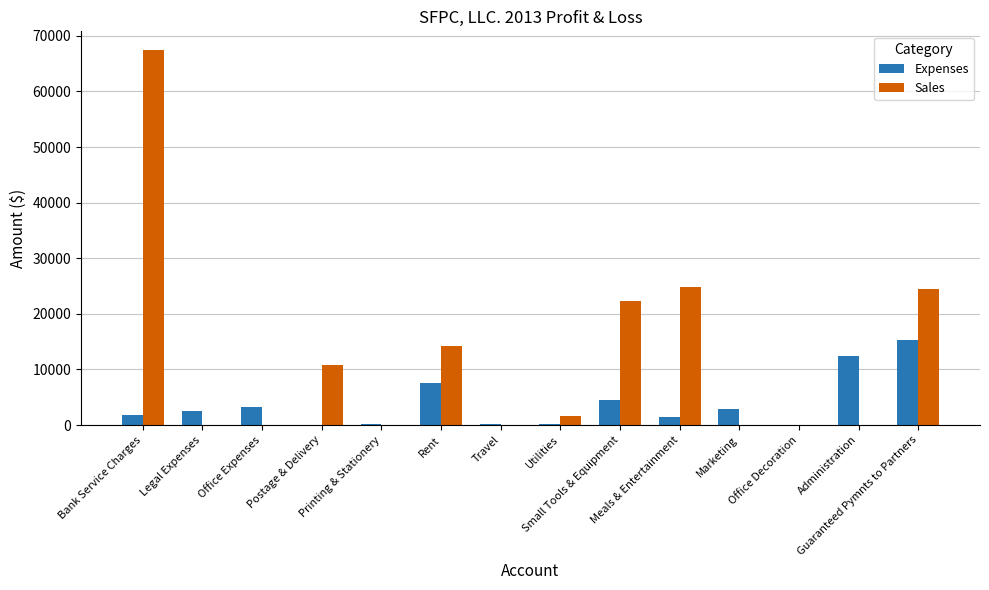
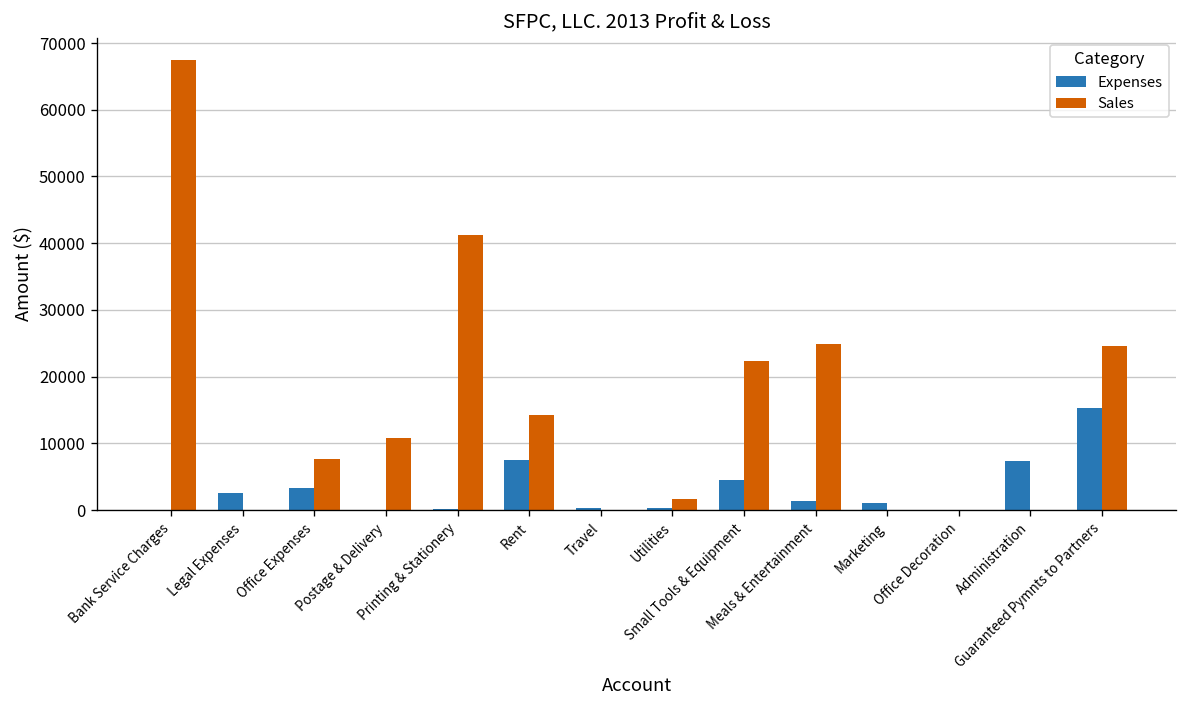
Expenses, Bank Service Charges: 2000 -> 0
Sales, Office Expenses: 0 -> 8000
Sales, Printing & Stationery: 0 -> 41000
Expenses, Marketing: 3000 -> 1000
Expenses, Administration: 12000 -> 7000
